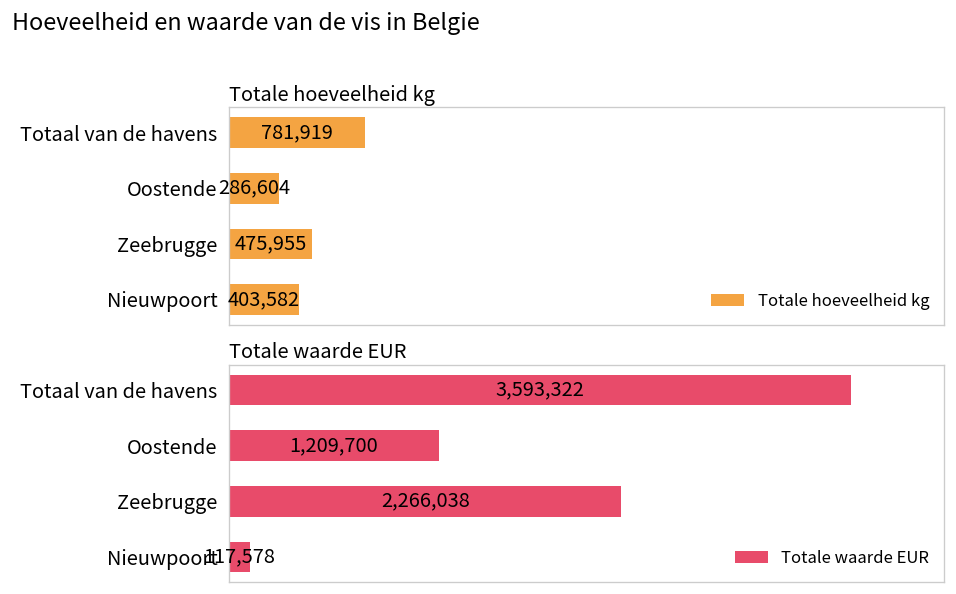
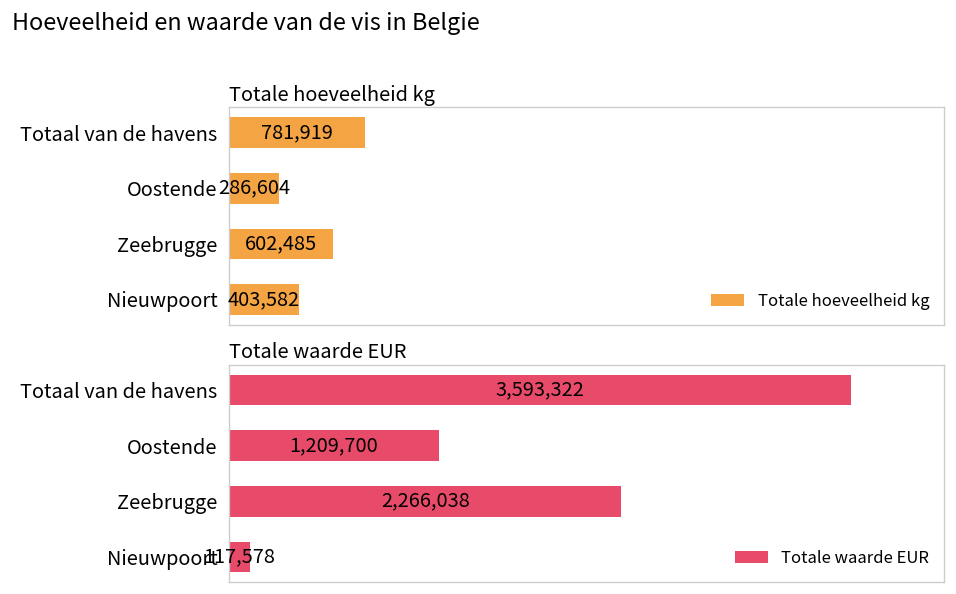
Totale hoeveelheid kg, Zeebrugge: 475,955 -> 602,485
